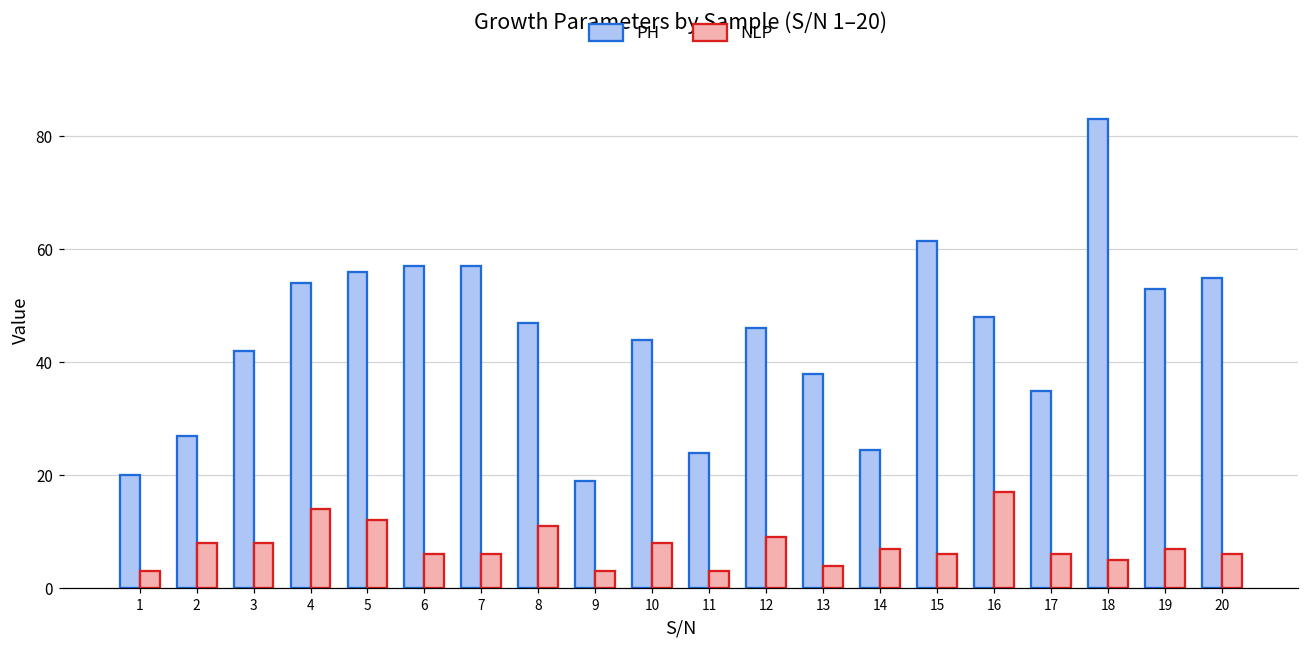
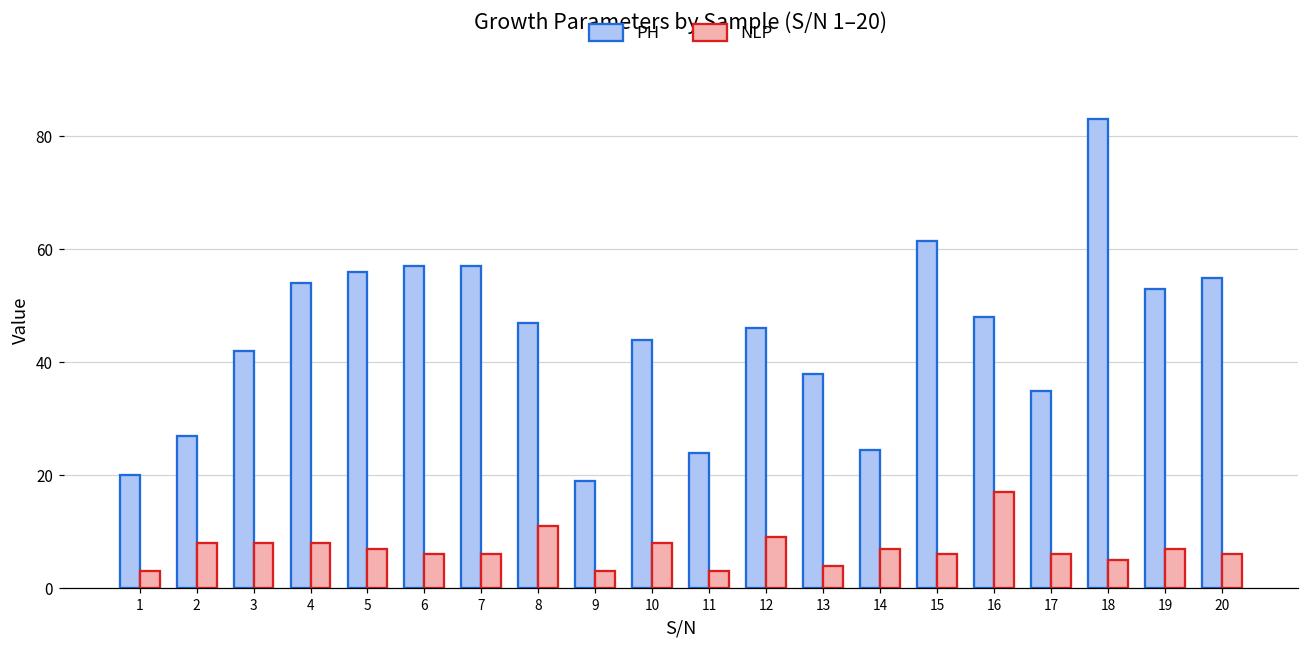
NLP, 4: 14 -> 8
NLP, 5: 12 -> 7
